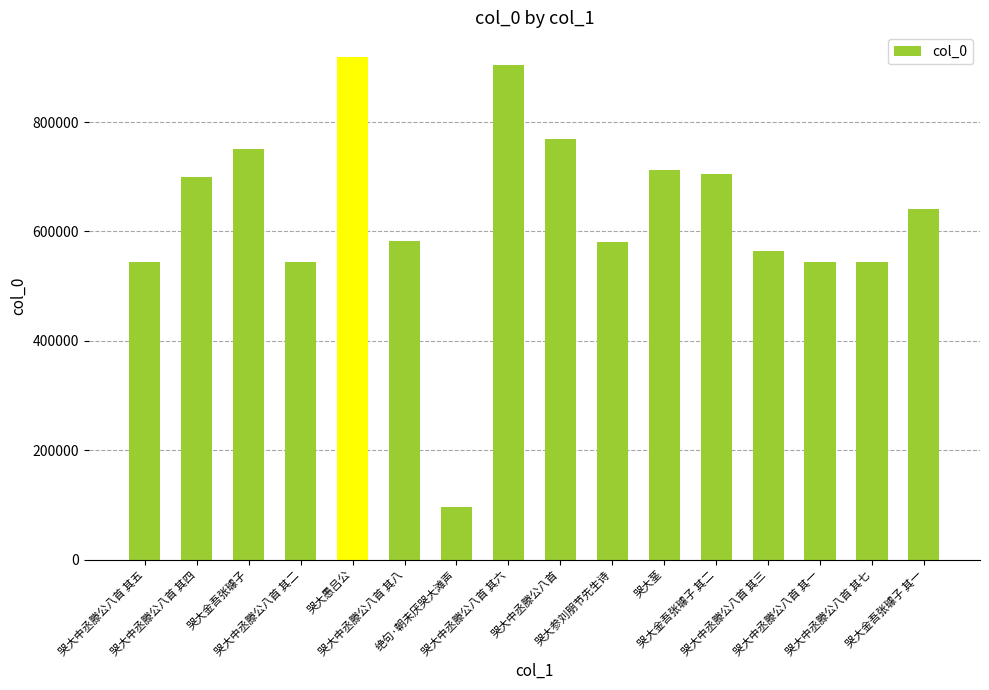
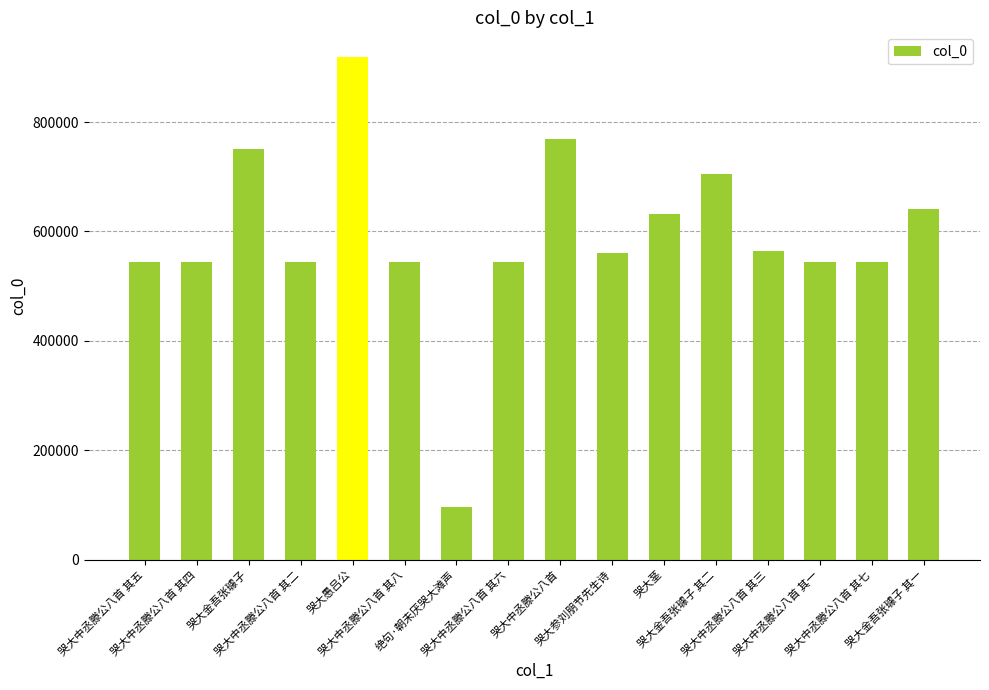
哭大中丞滕公八首 其四: 700000 -> 540000
哭大中丞滕公八首 其八: 580000 -> 540000
哭大中丞滕公八首 其六: 900000 -> 540000
哭大参刘朋节先生诗: 580000 -> 560000
哭大茎: 710000 -> 630000
